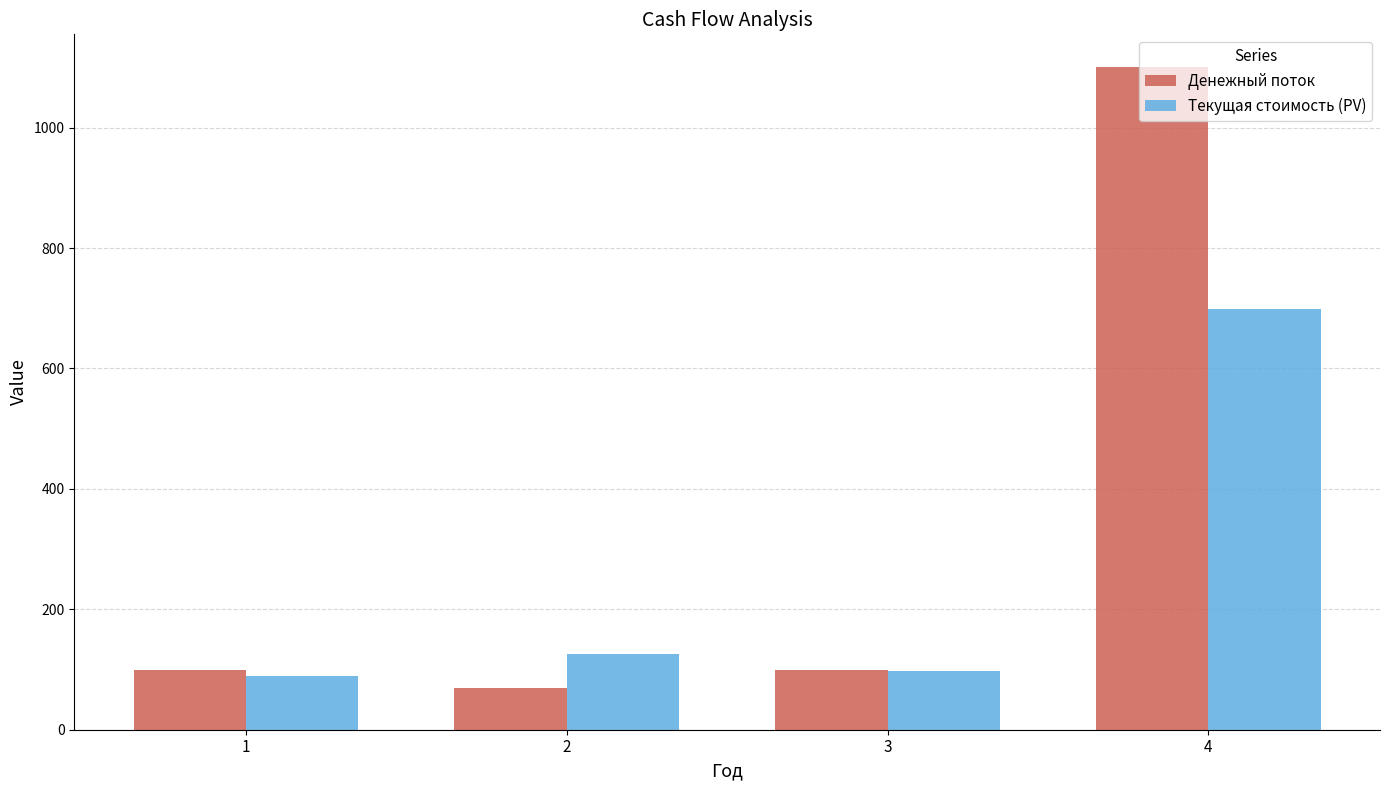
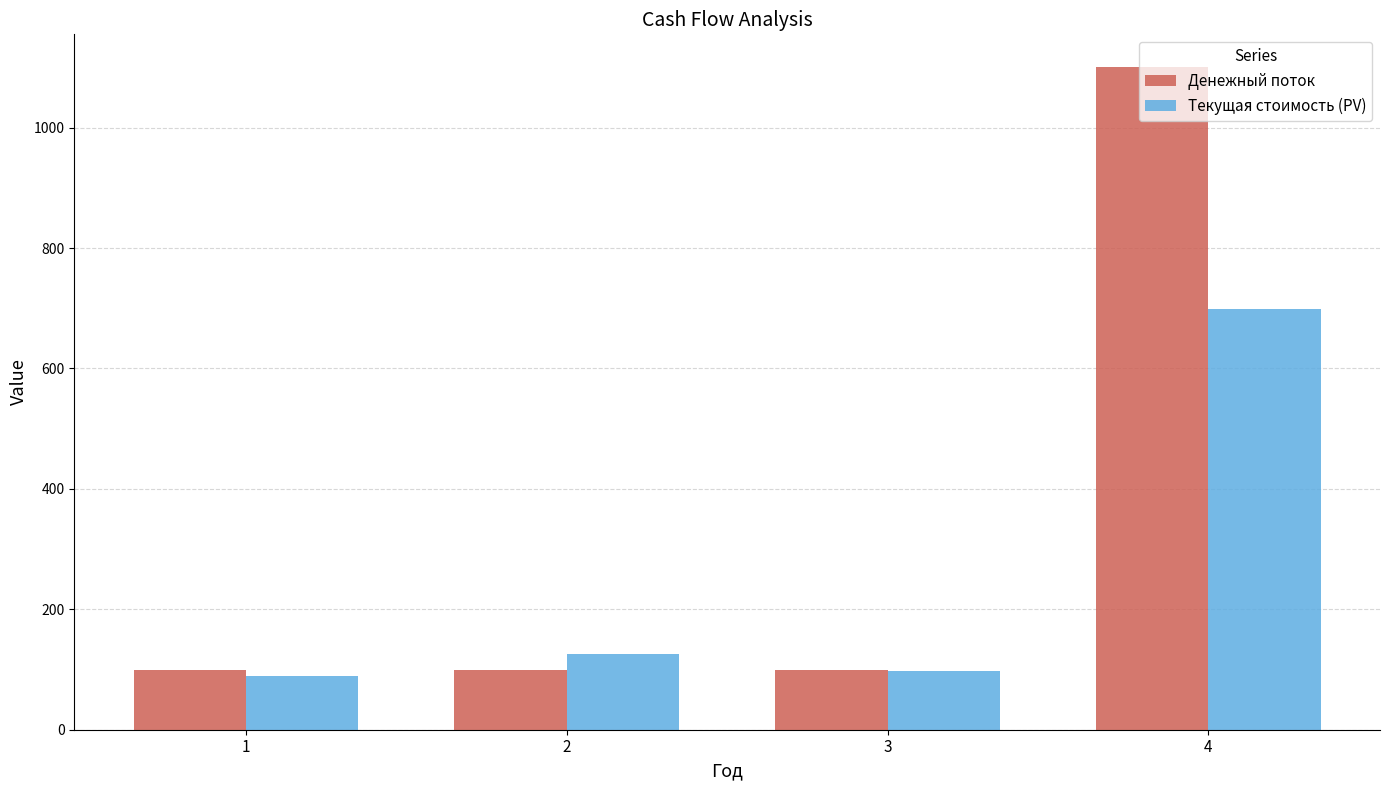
Денежный поток, 2: 70 -> 100
